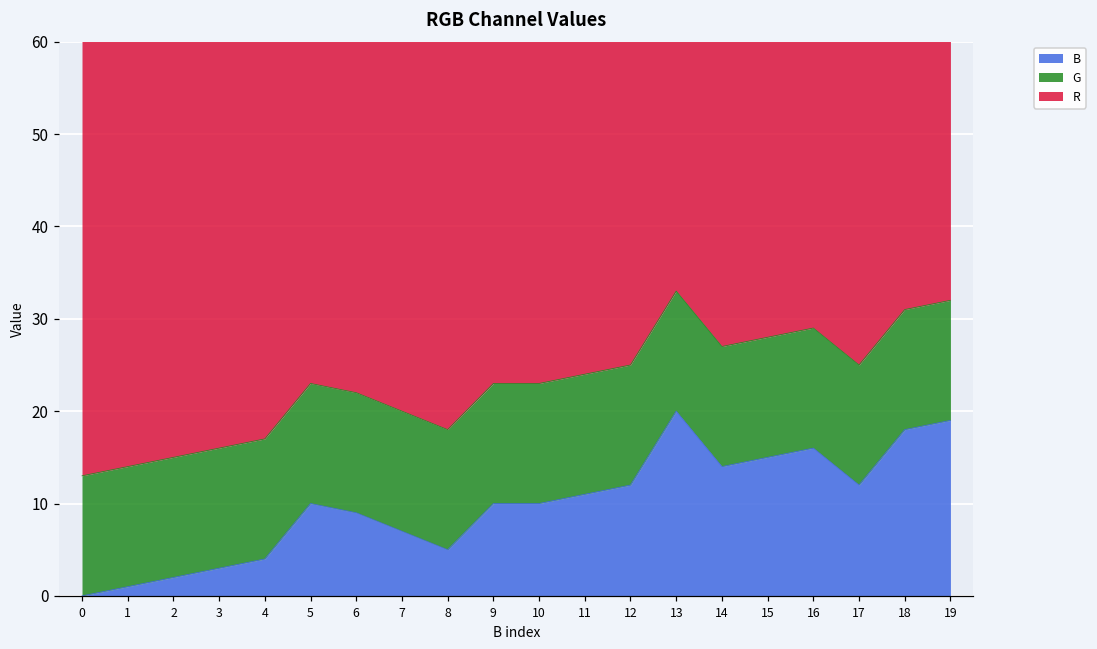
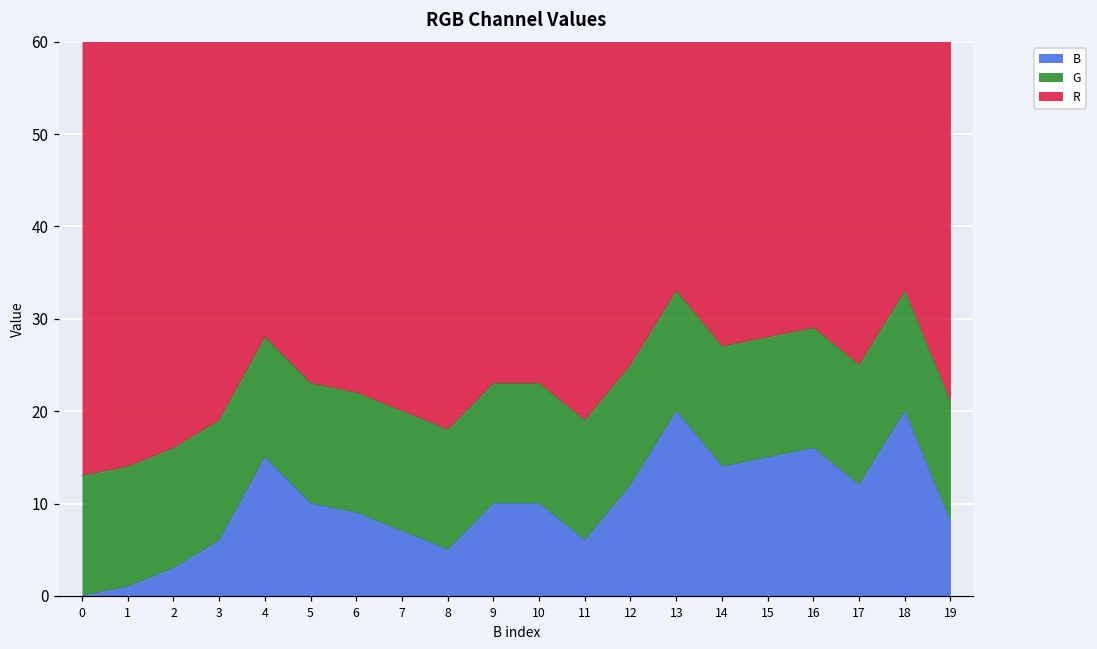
B, 2: 2 -> 3
B, 3: 3 -> 6
B, 4: 4 -> 15
B, 11: 11 -> 6
B, 18: 18 -> 20
B, 19: 19 -> 8
